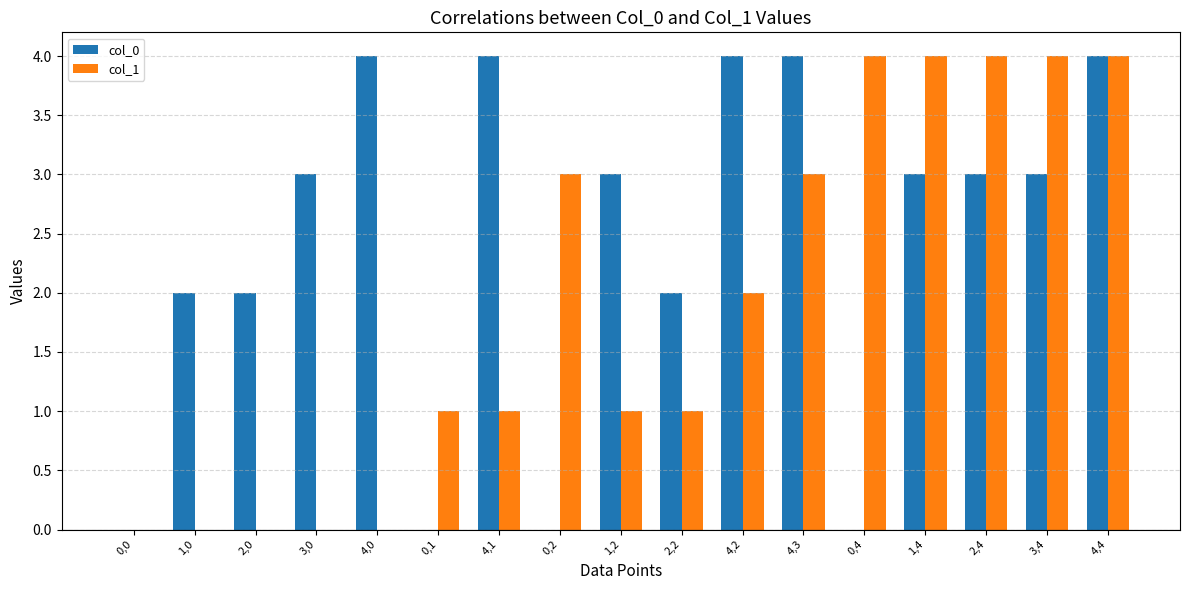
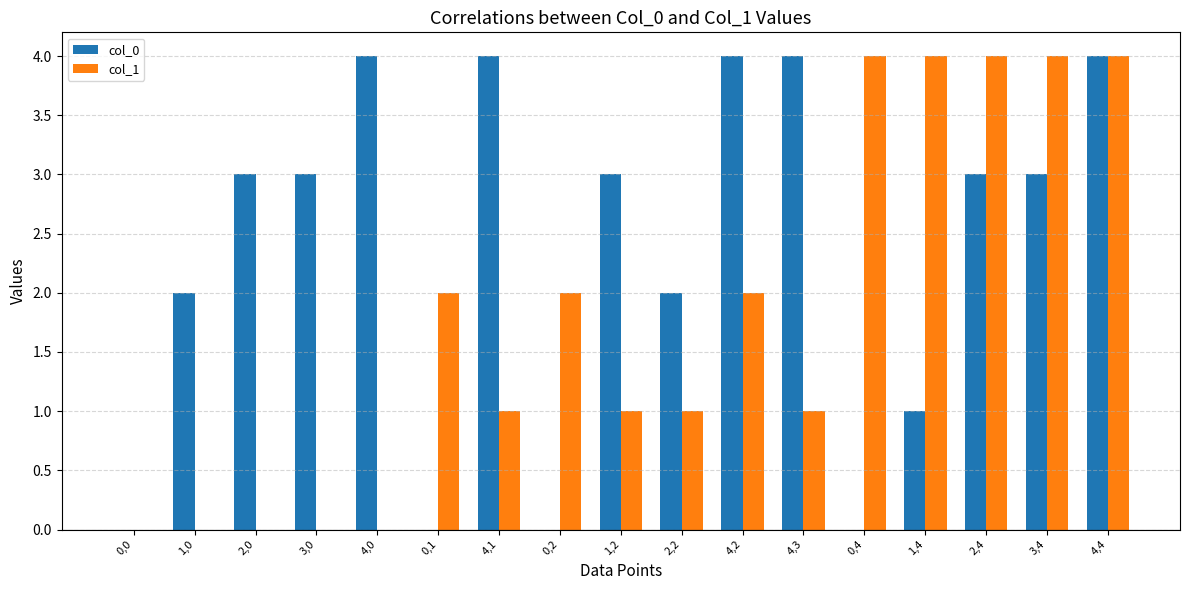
col_0, 2,0: 2 -> 3
col_1, 0,1: 1 -> 2
col_1, 0,2: 3 -> 2
col_1, 4,3: 3 -> 1
col_0, 1,4: 3 -> 1
